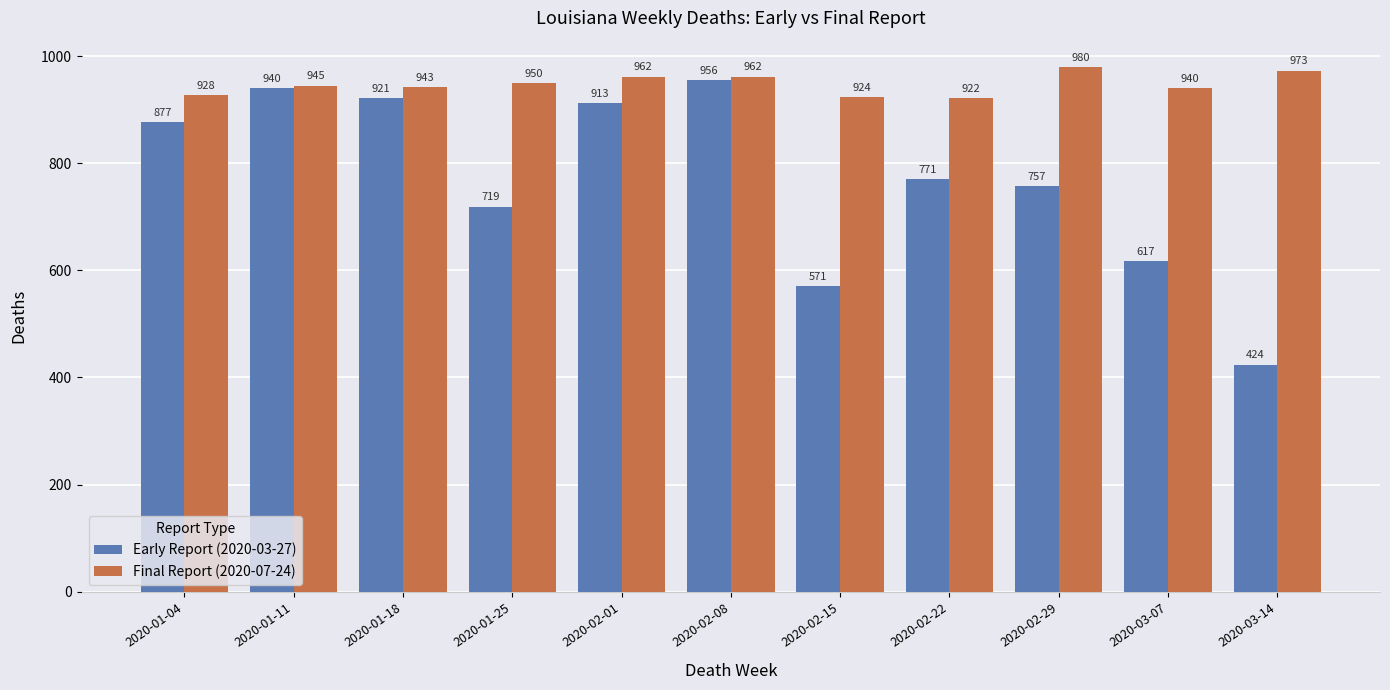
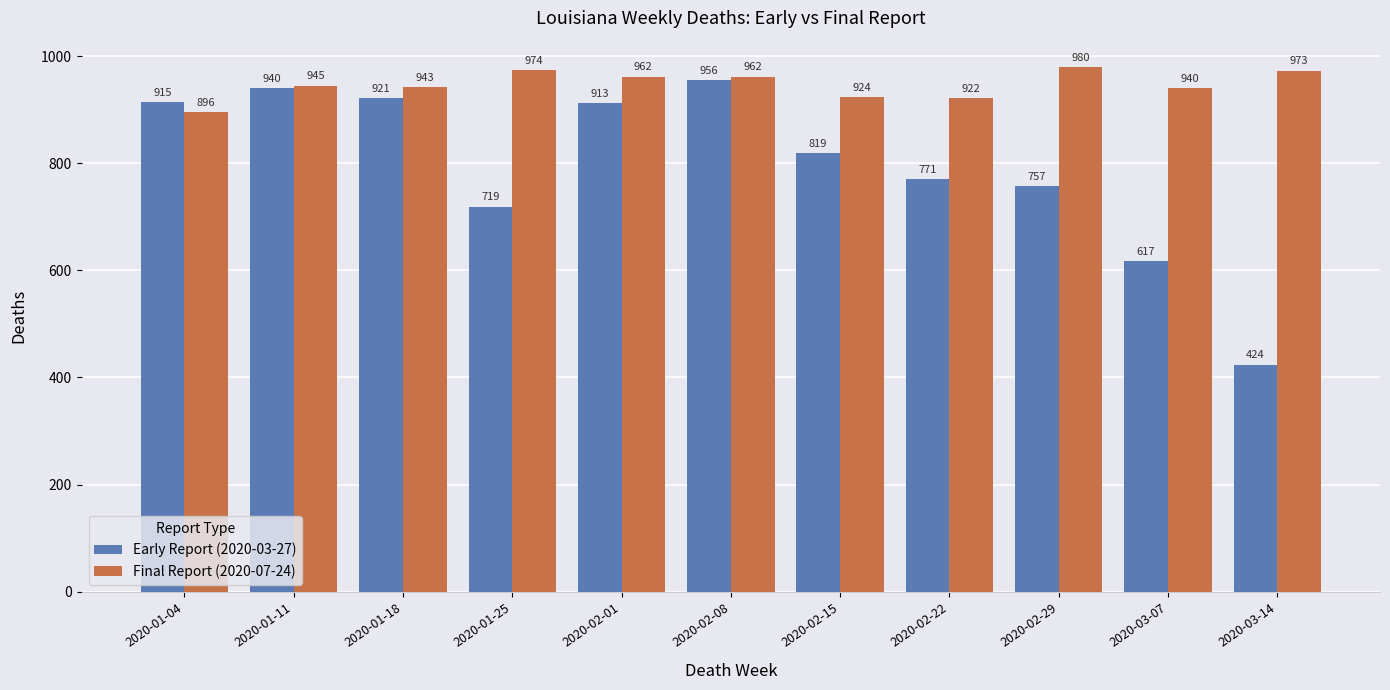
Early Report (2020-03-27), 2020-01-04: 877 -> 915
Final Report (2020-07-24), 2020-01-04: 928 -> 896
Final Report (2020-07-24), 2020-01-25: 950 -> 974
Early Report (2020-03-27), 2020-02-15: 571 -> 819
